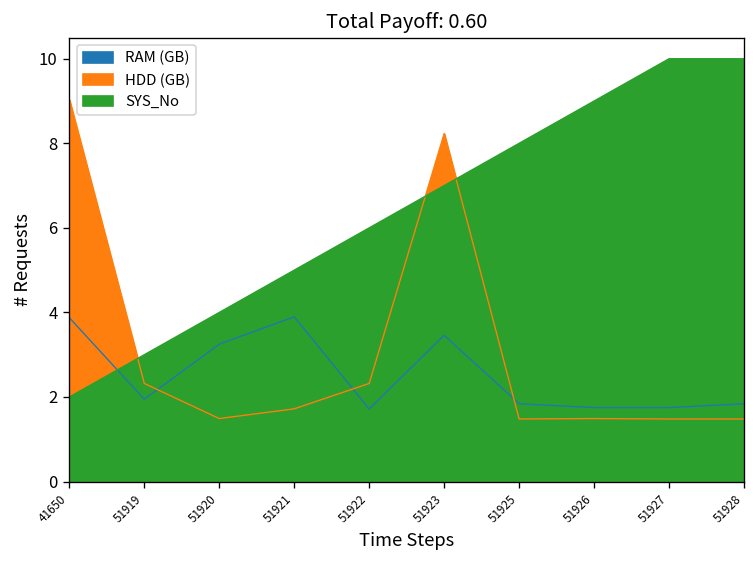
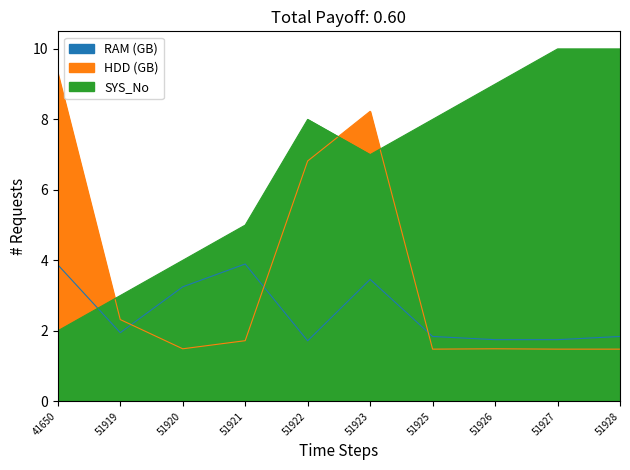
HDD (GB), 41650: 9.0 -> 9.3
HDD (GB), 51922: 2.3 -> 6.8
SYS_No, 51922: 6 -> 8
